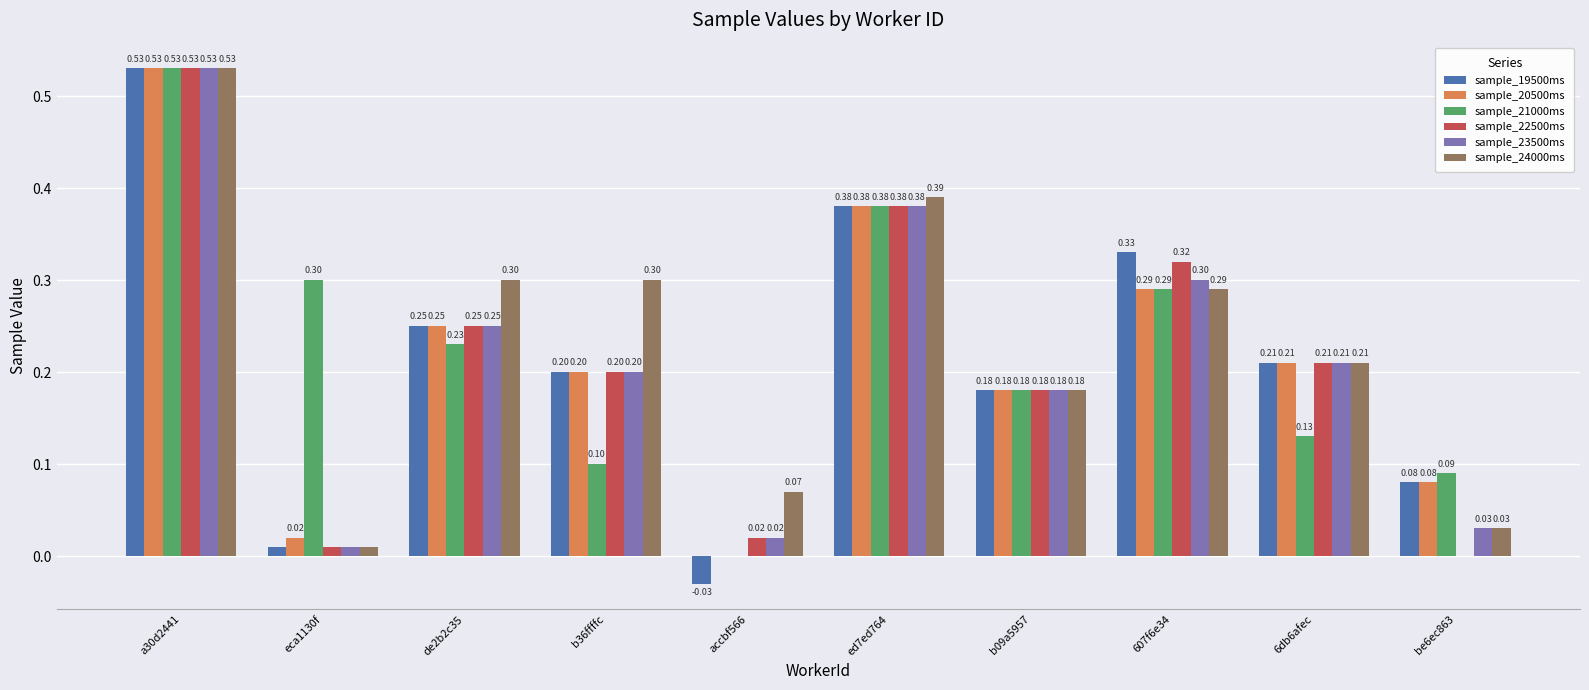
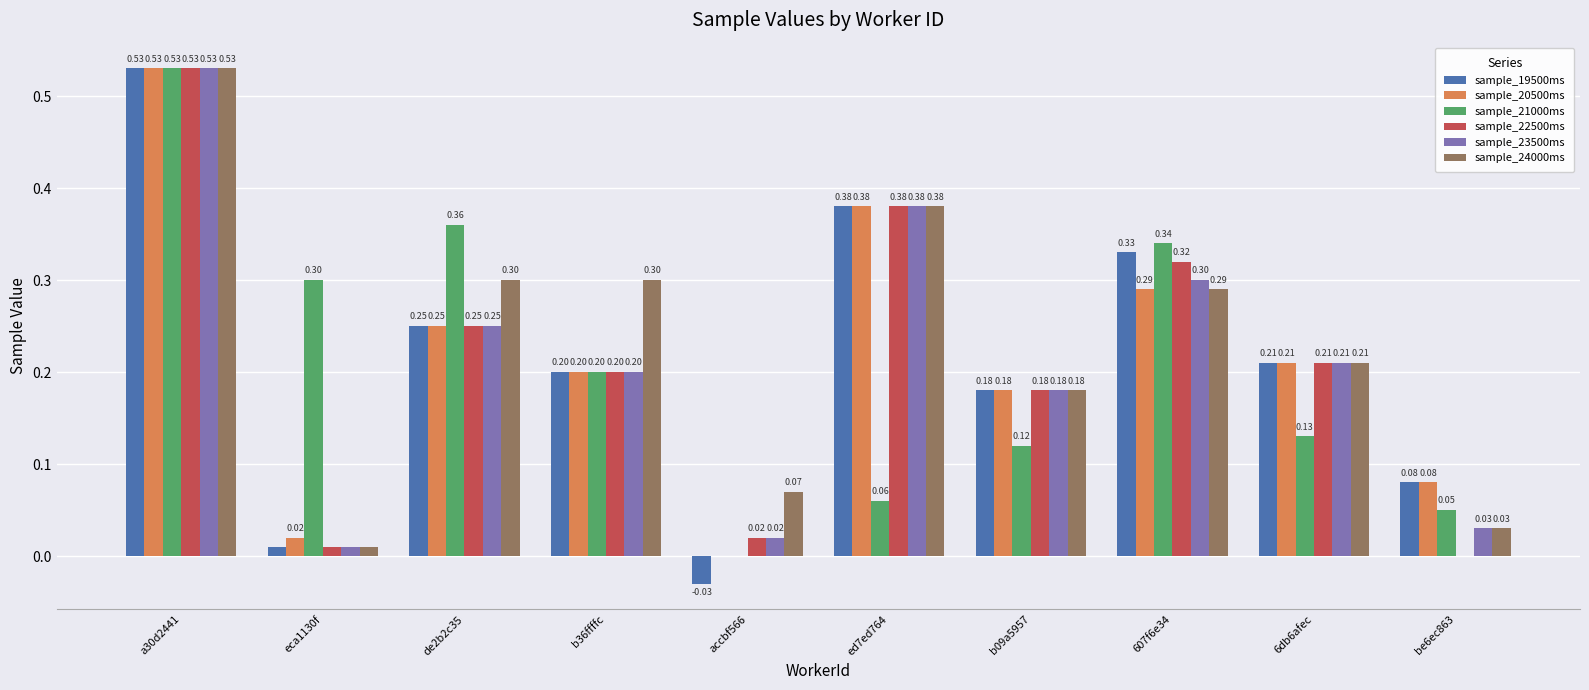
sample_21000ms, de2b2c35: 0.23 -> 0.36
sample_21000ms, b36ffffc: 0.10 -> 0.20
sample_21000ms, ed7ed764: 0.38 -> 0.06
sample_24000ms, ed7ed764: 0.39 -> 0.38
sample_21000ms, b09a5957: 0.18 -> 0.12
sample_21000ms, 607f6e34: 0.29 -> 0.34
sample_21000ms, be6ec863: 0.09 -> 0.05
